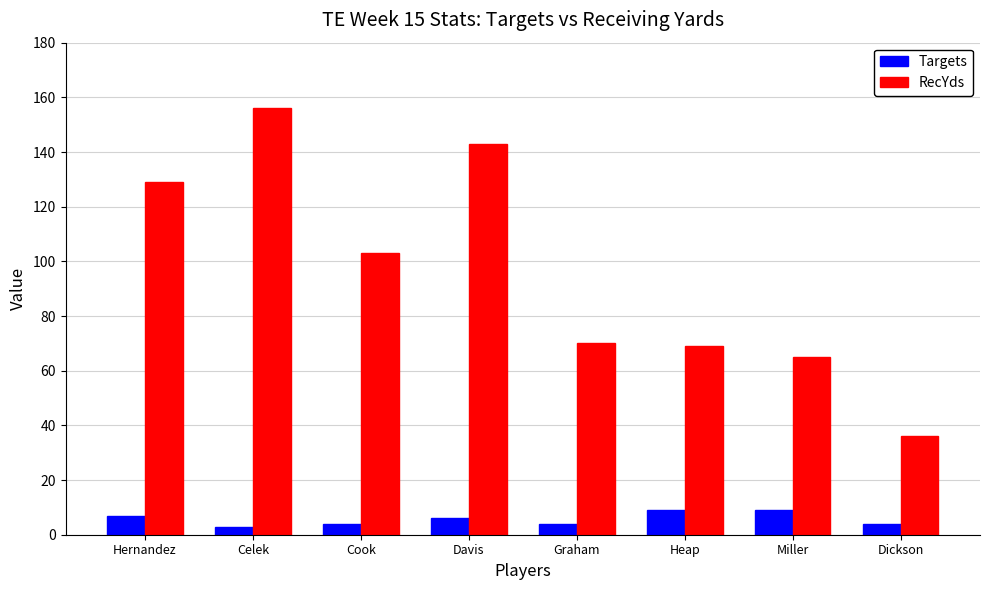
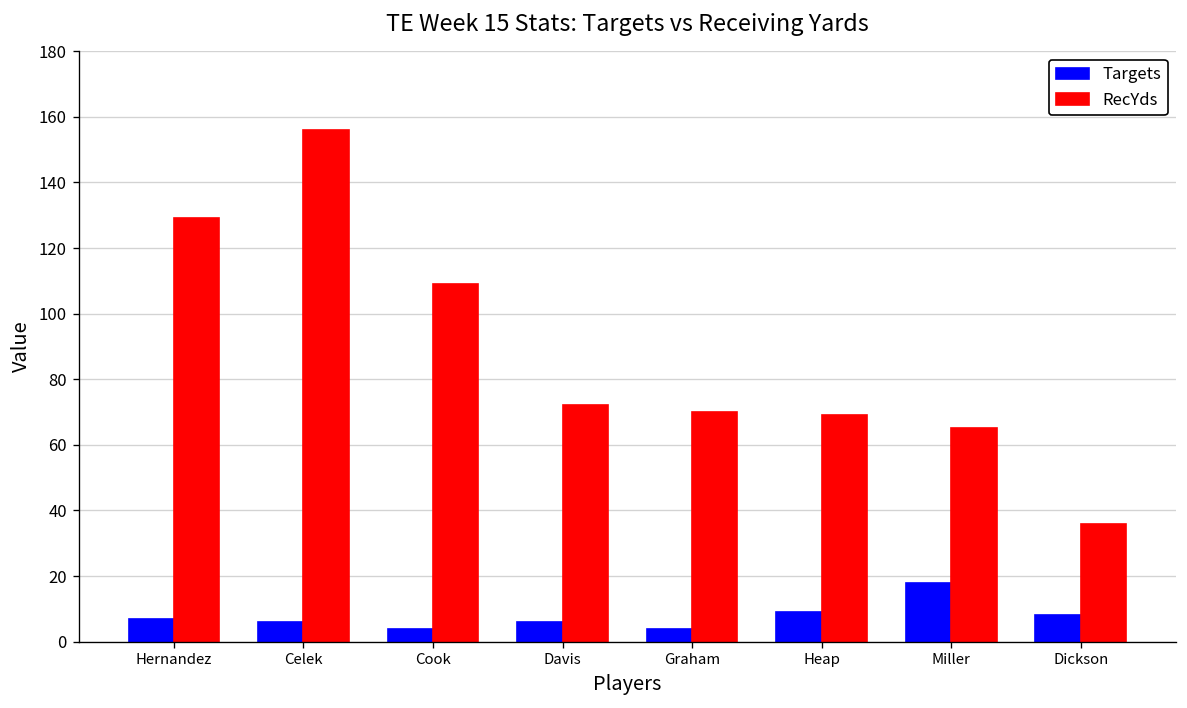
Targets, Celek: 3 -> 6
RecYds, Cook: 103 -> 109
RecYds, Davis: 143 -> 72
Targets, Miller: 9 -> 18
Targets, Dickson: 4 -> 8
